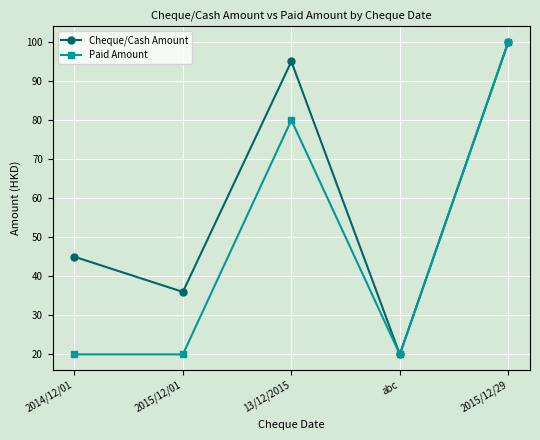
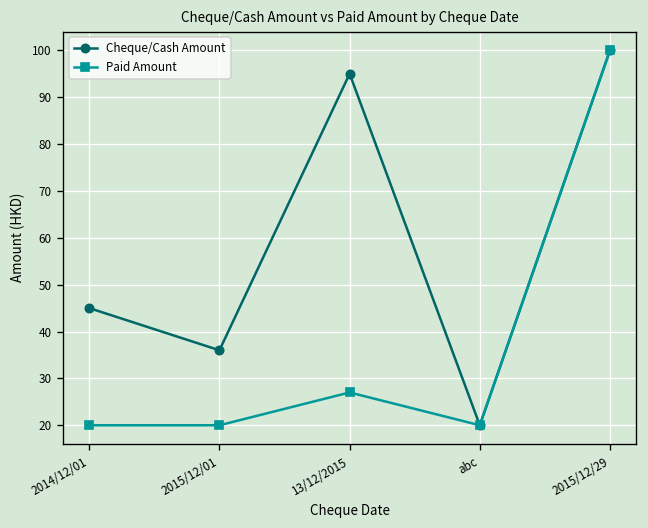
Paid Amount, 13/12/2015: 80 -> 27
